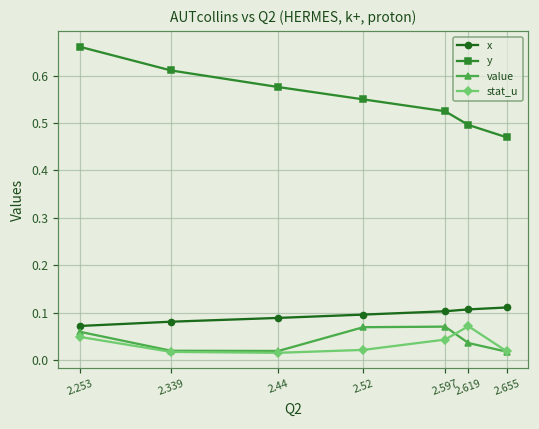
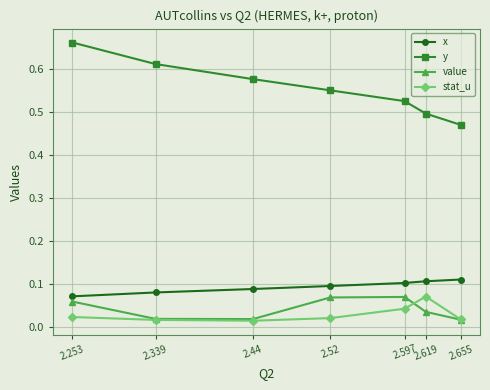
stat_u, 2.253: 0.05 -> 0.02
